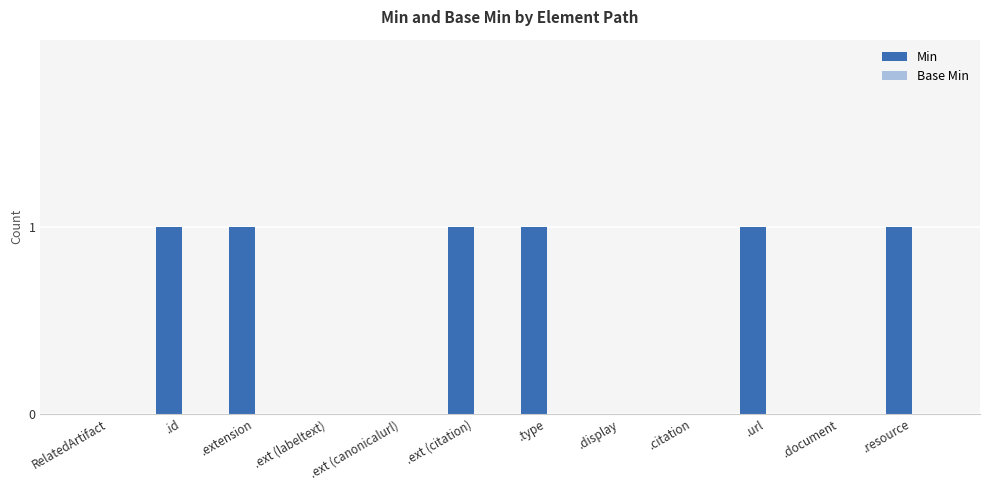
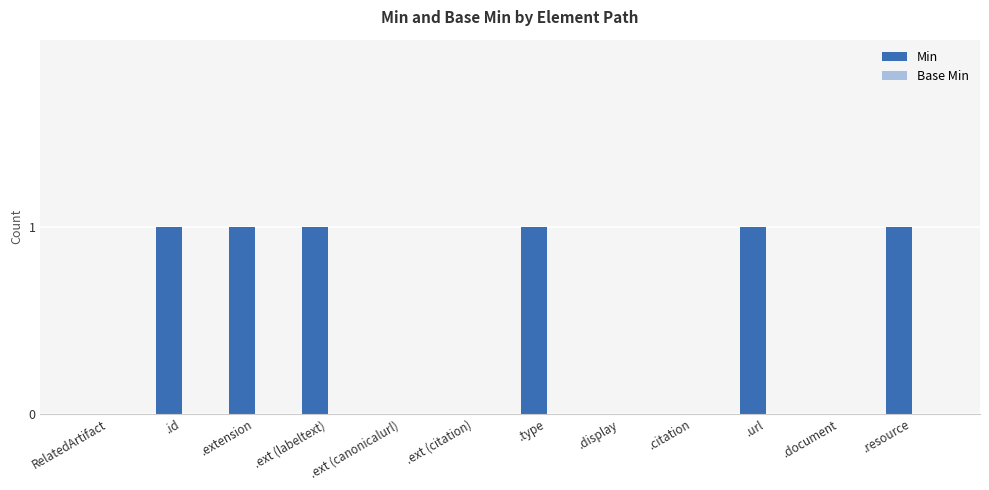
Min, .ext (labeltext): 0 -> 1
Min, .ext (citation): 1 -> 0
